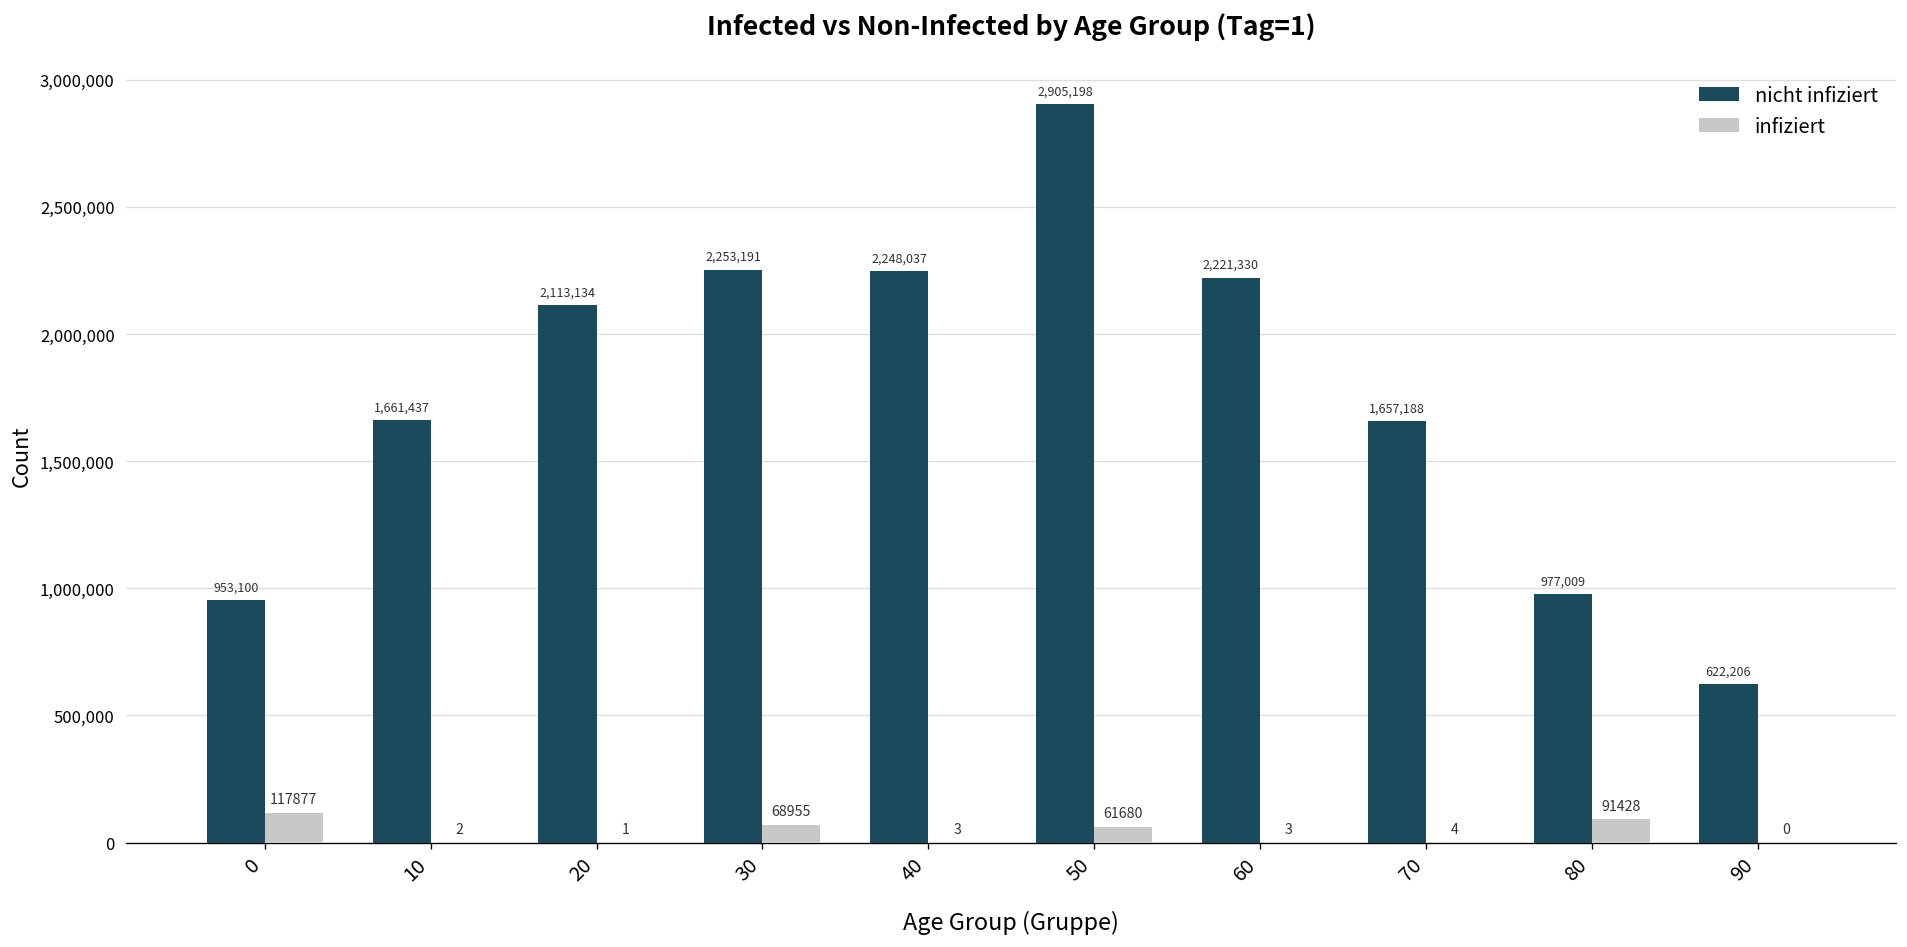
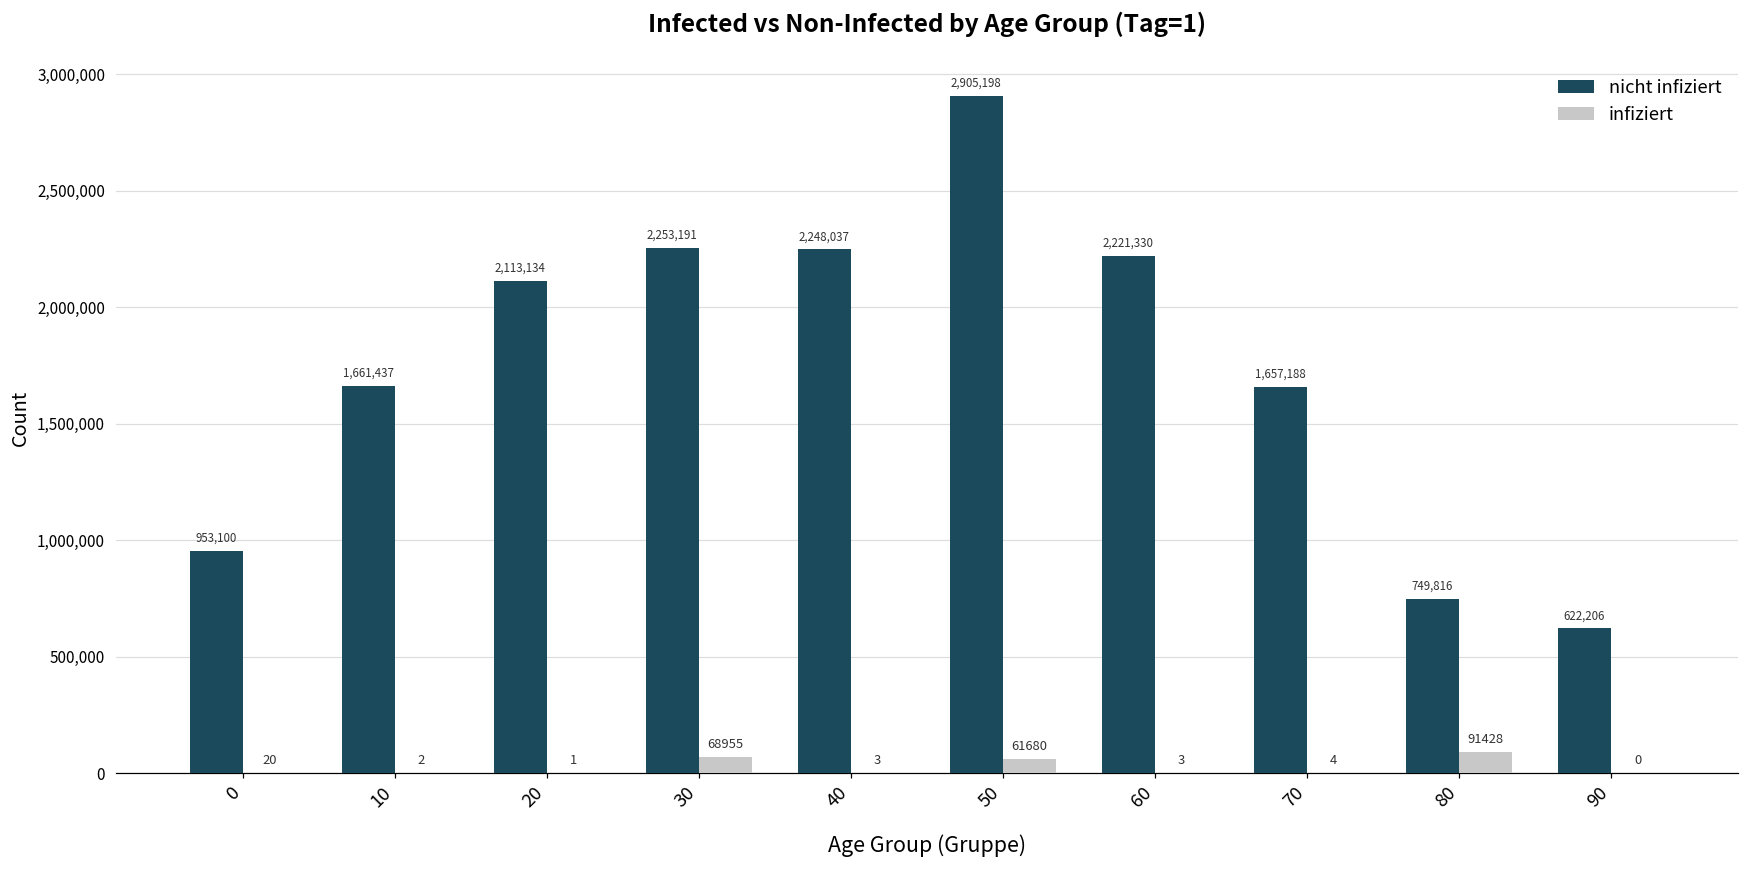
infiziert, 0: 117877 -> 20
nicht infiziert, 80: 977,009 -> 749,816
